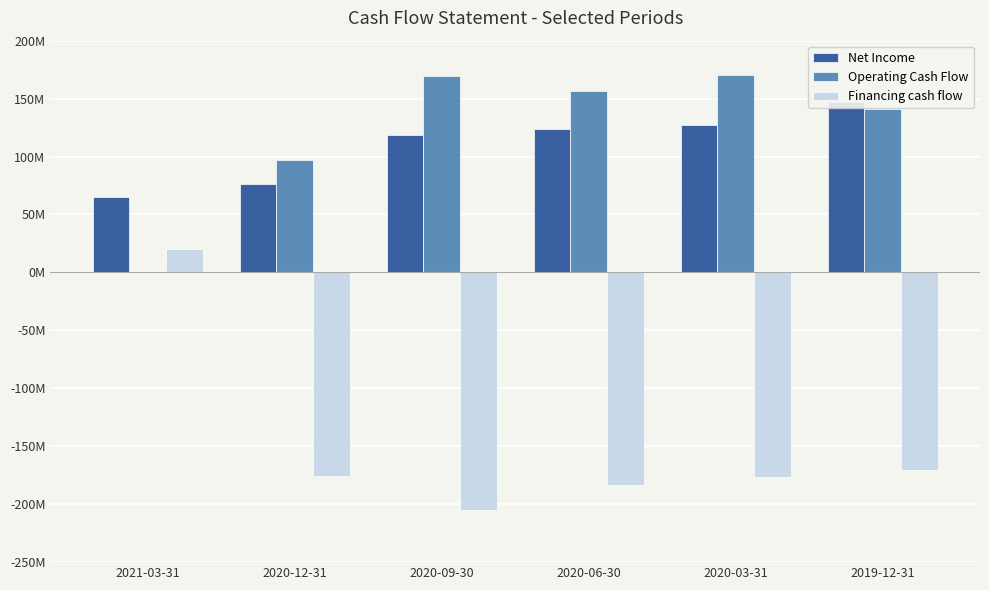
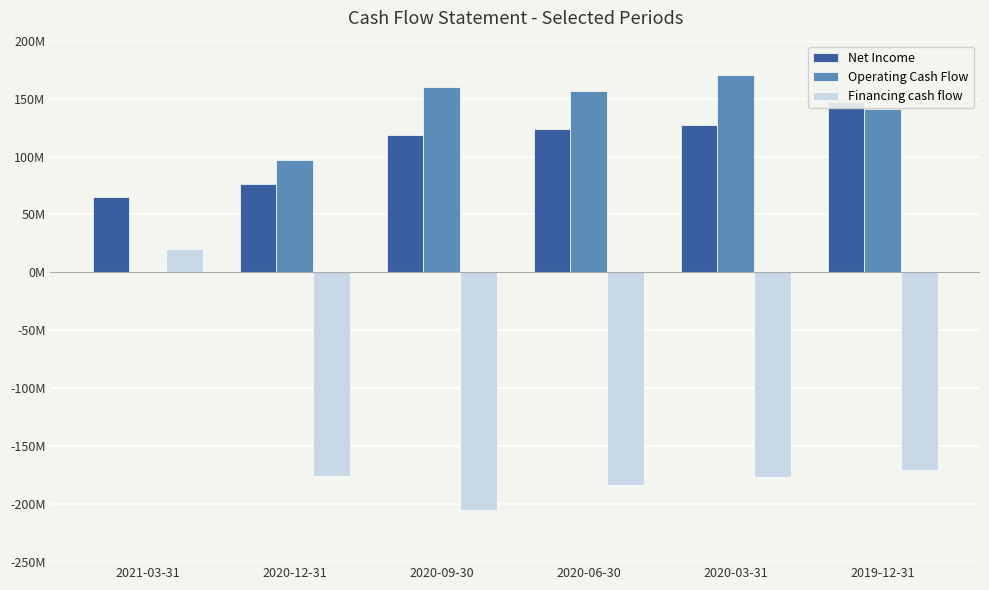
Operating Cash Flow, 2020-09-30: 169000000 -> 160000000
